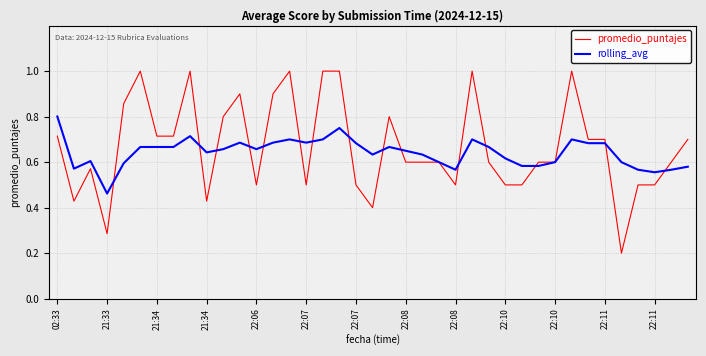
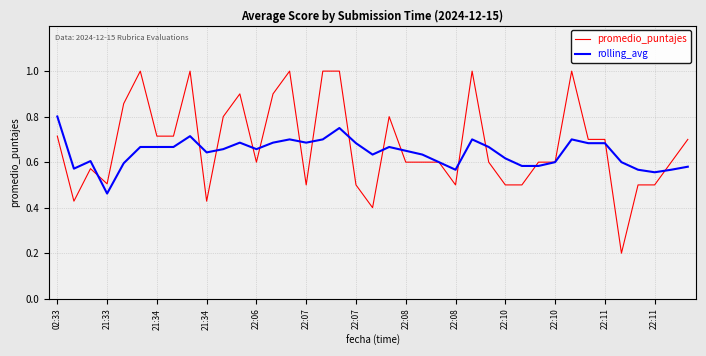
promedio_puntajes, 21:33: 0.29 -> 0.50
promedio_puntajes, 22:06: 0.5 -> 0.6
